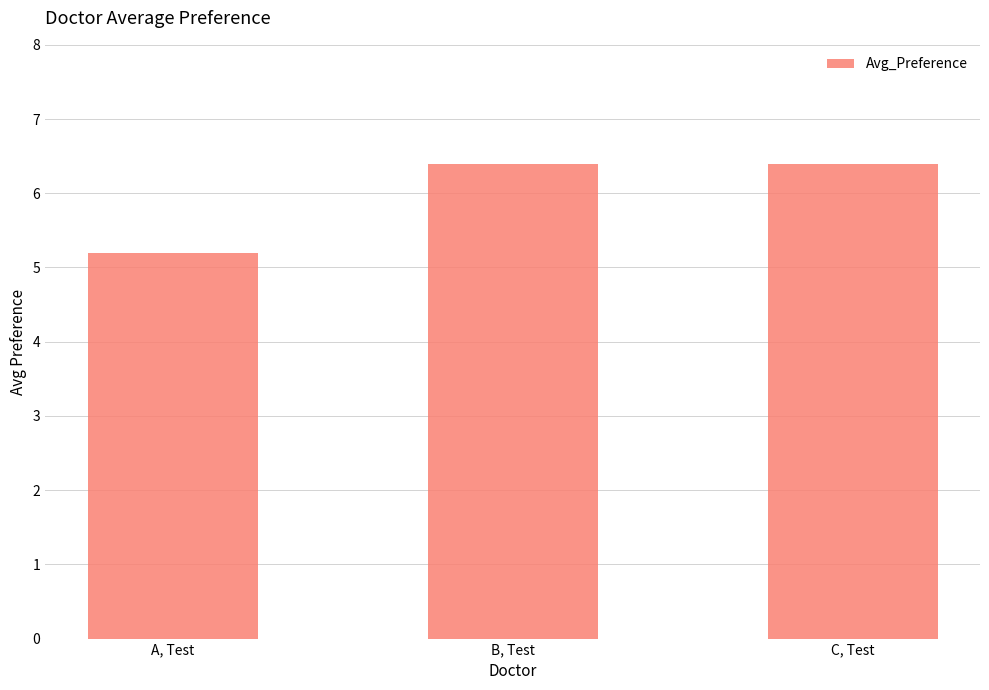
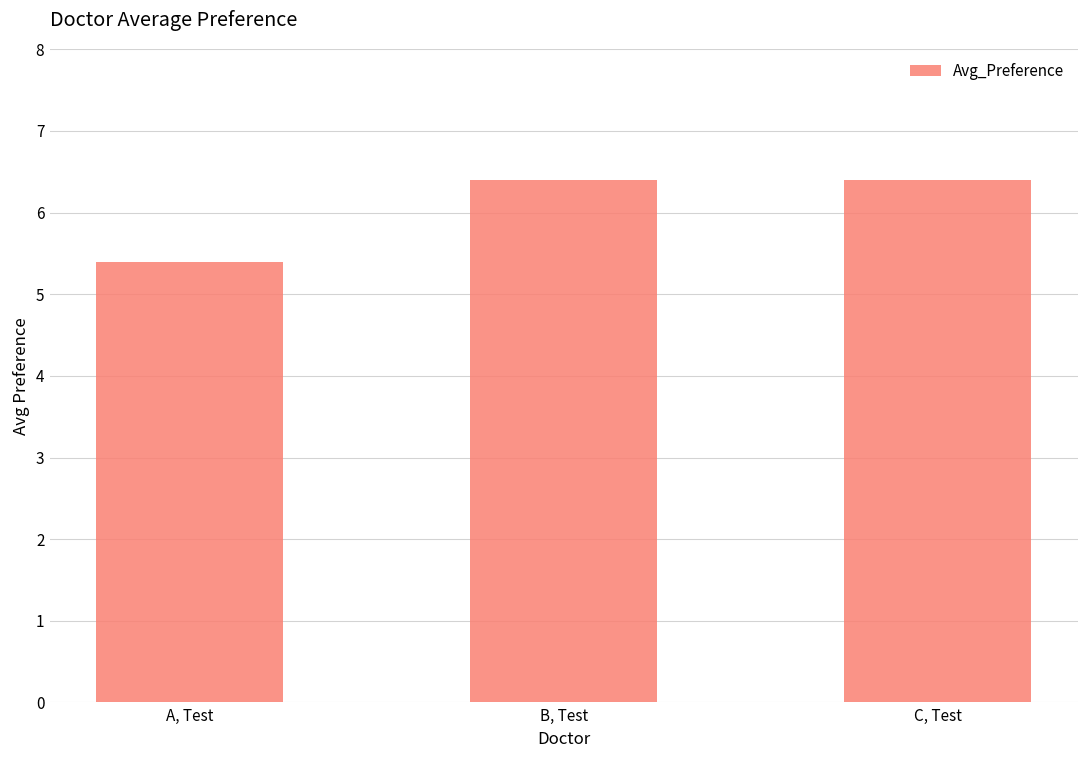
A, Test: 5.2 -> 5.4
